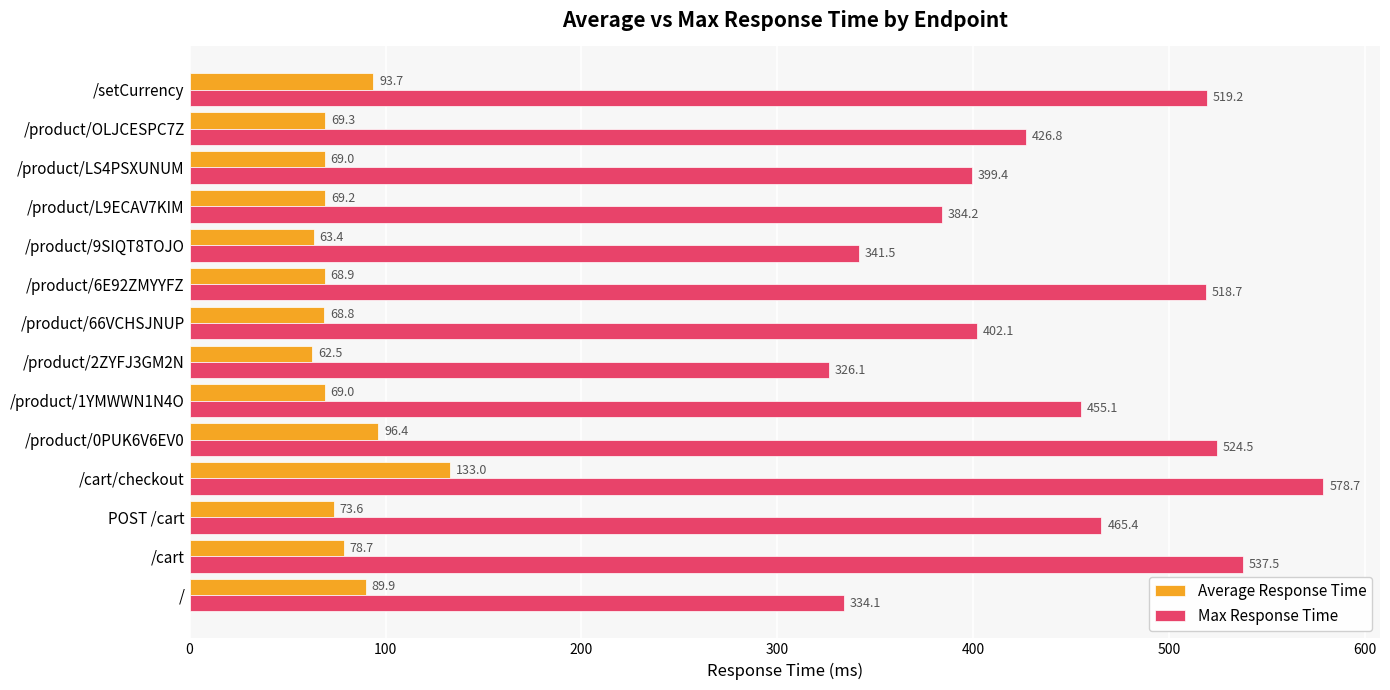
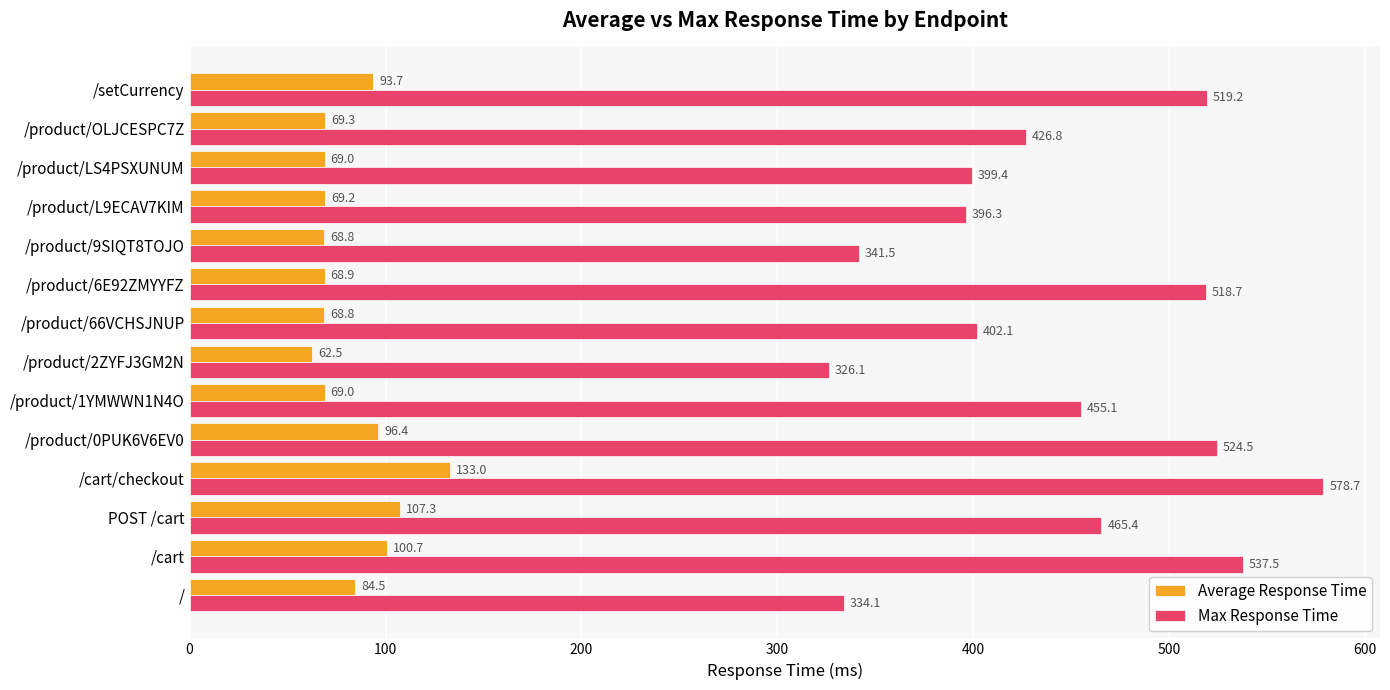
Max Response Time, /product/L9ECAV7KIM: 384.2 -> 396.3
Average Response Time, /product/9SIQT8TOJO: 63.4 -> 68.8
Average Response Time, POST /cart: 73.6 -> 107.3
Average Response Time, /cart: 78.7 -> 100.7
Average Response Time, /: 89.9 -> 84.5
